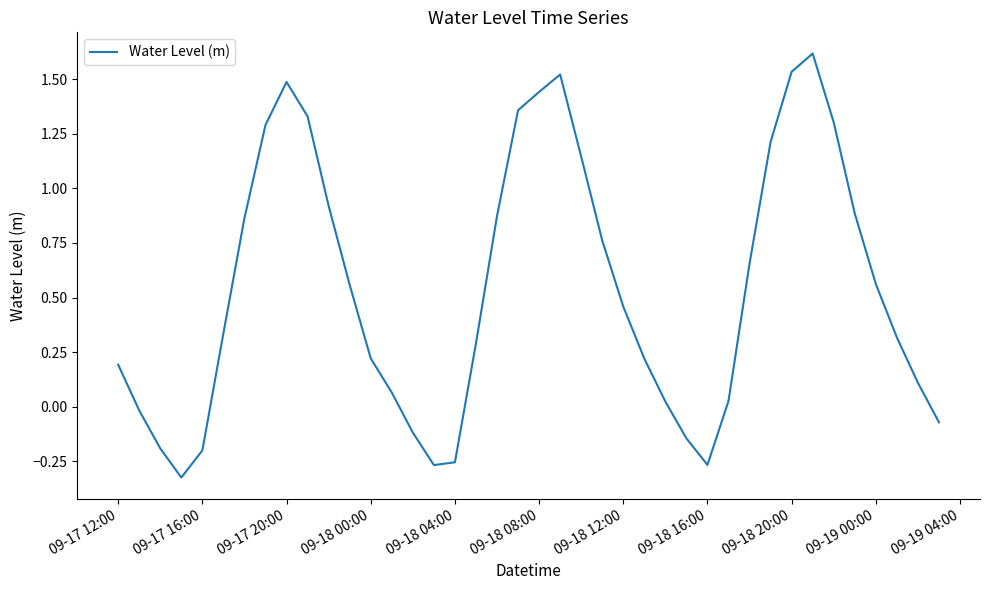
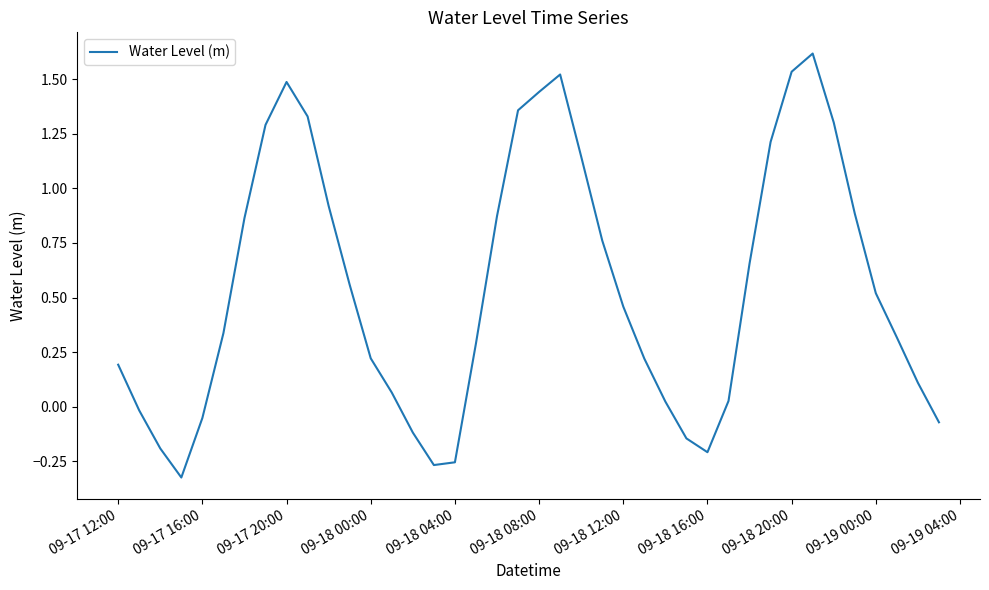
09-17 16:00: -0.20 -> -0.05
09-18 16:00: -0.27 -> -0.21
09-19 00:00: 0.56 -> 0.52
